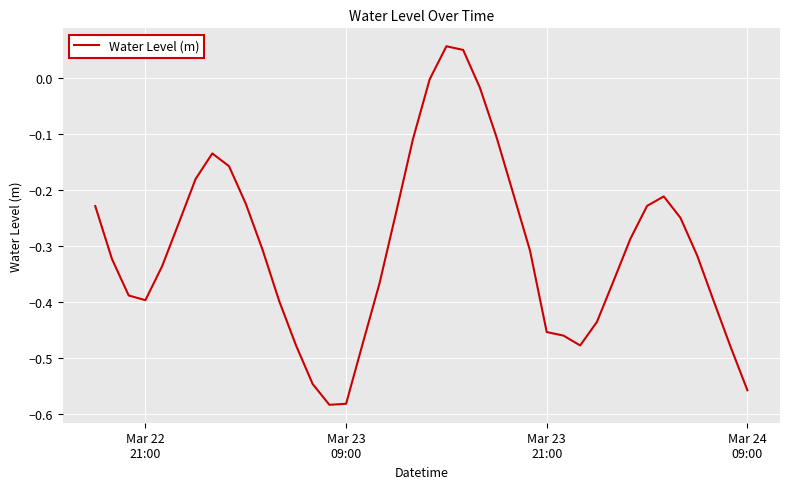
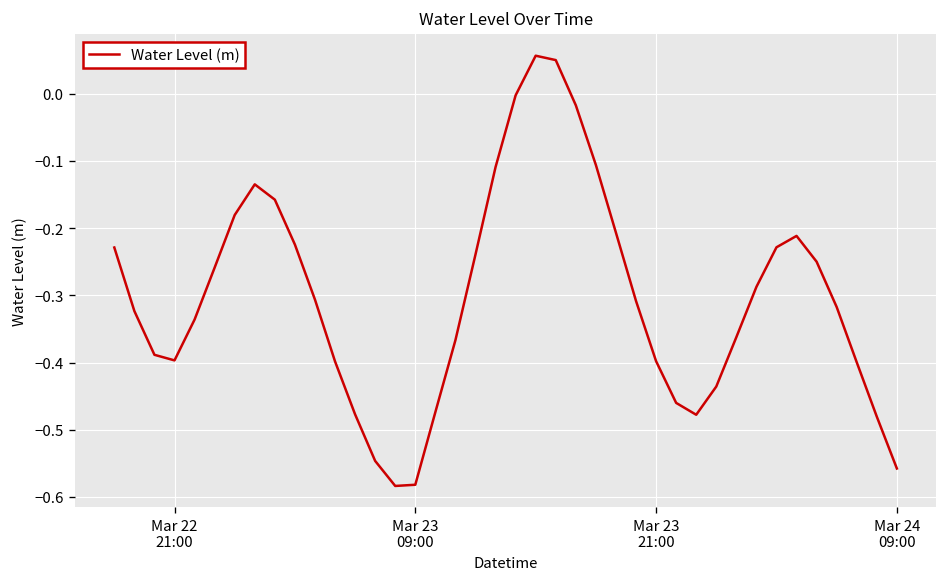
Mar 23 21:00: -0.45 -> -0.40
